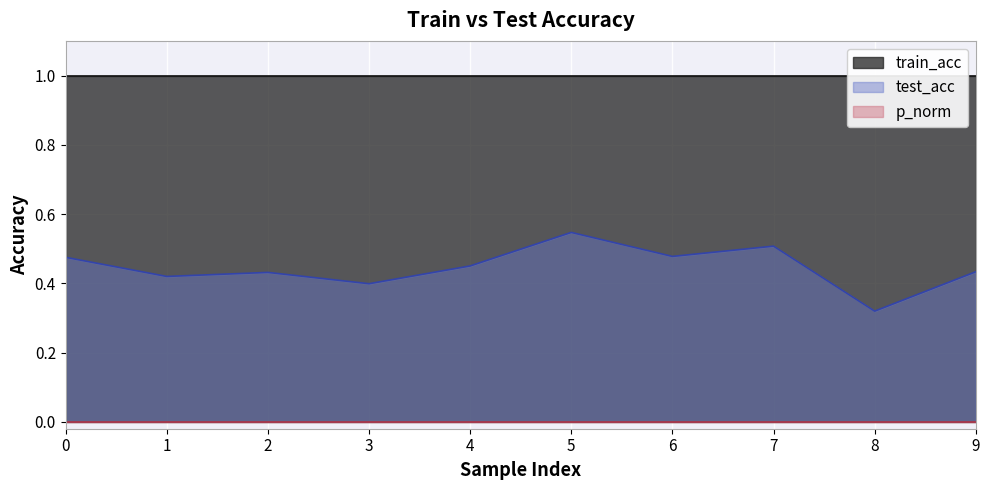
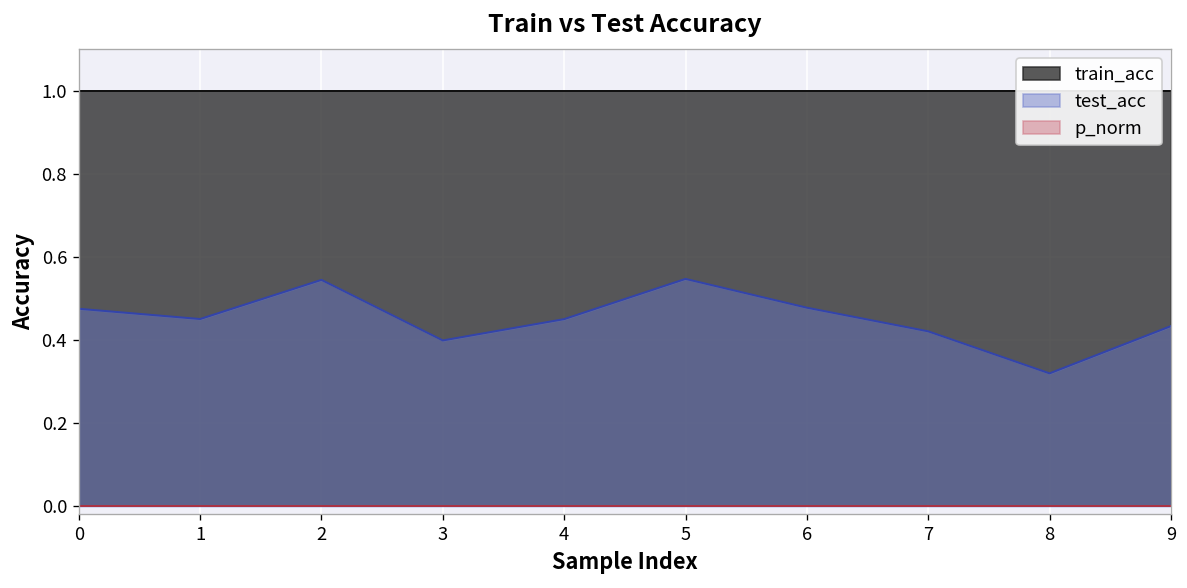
test_acc, 1: 0.42 -> 0.45
test_acc, 2: 0.43 -> 0.54
test_acc, 7: 0.51 -> 0.42
